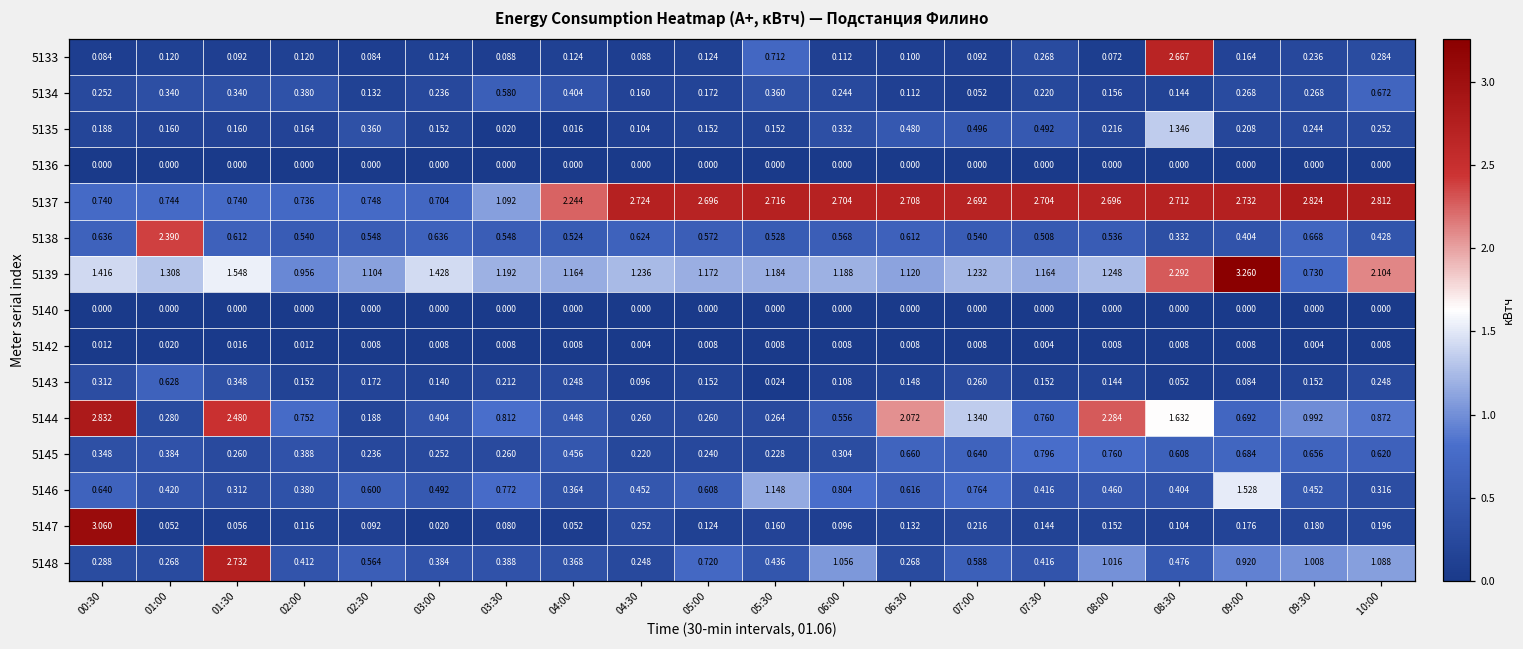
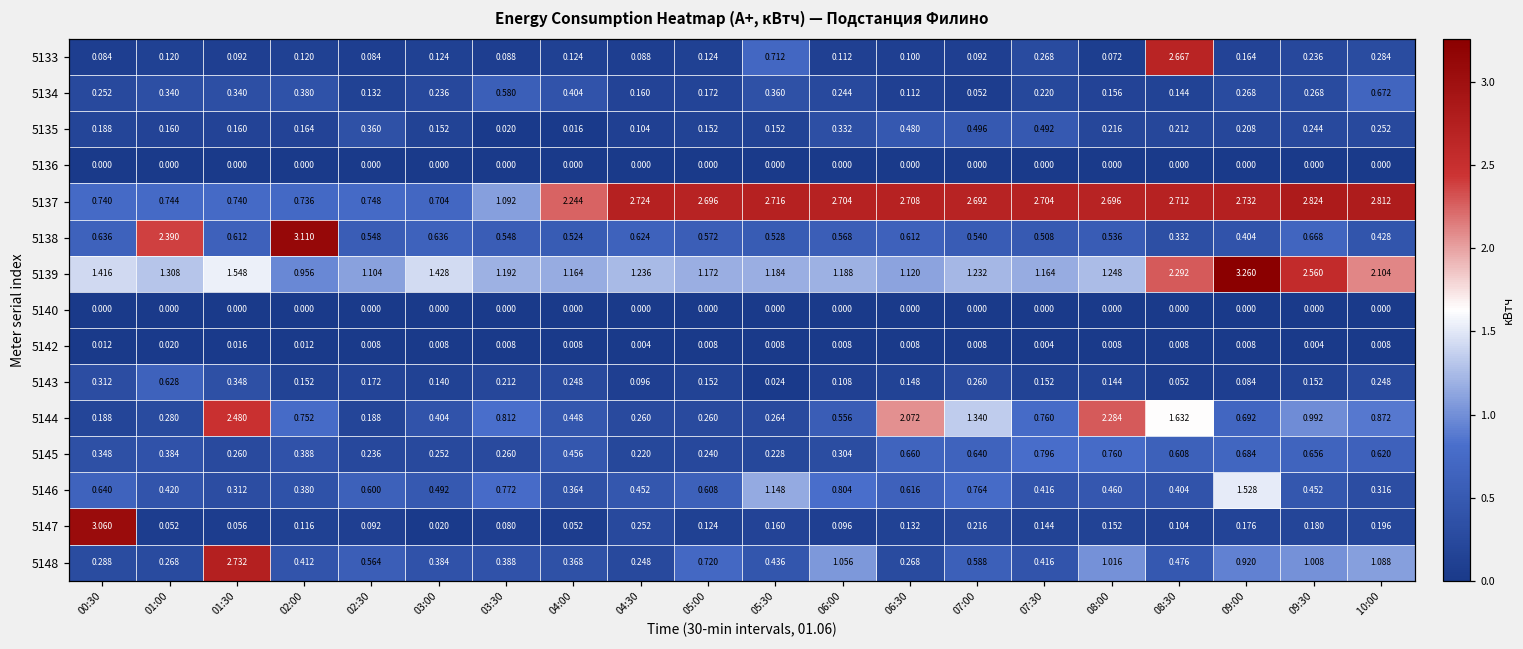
5135, 08:30: 1.346 -> 0.212
5138, 02:00: 0.540 -> 3.110
5139, 09:30: 0.730 -> 2.560
5144, 00:30: 2.832 -> 0.188
